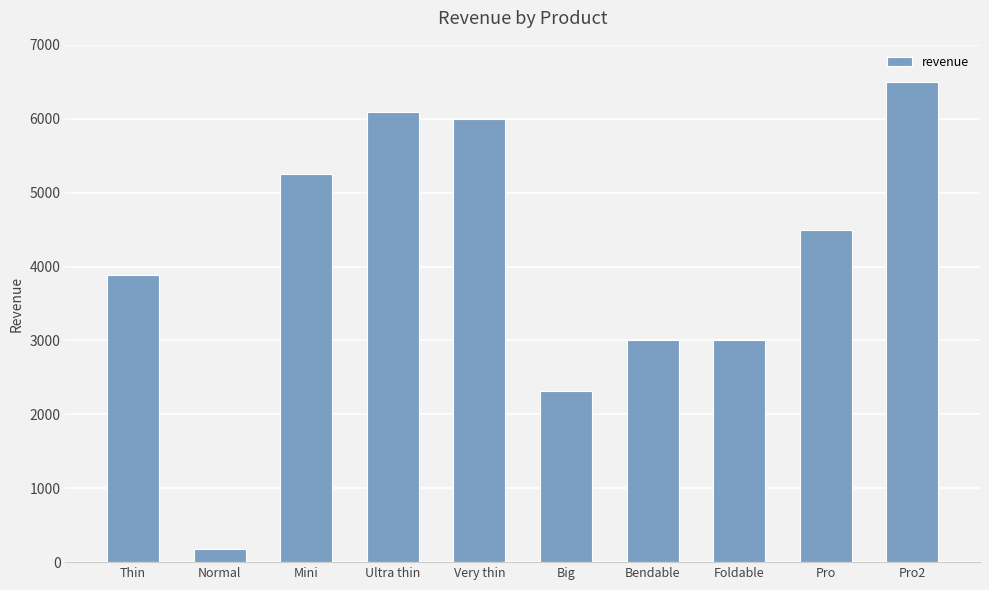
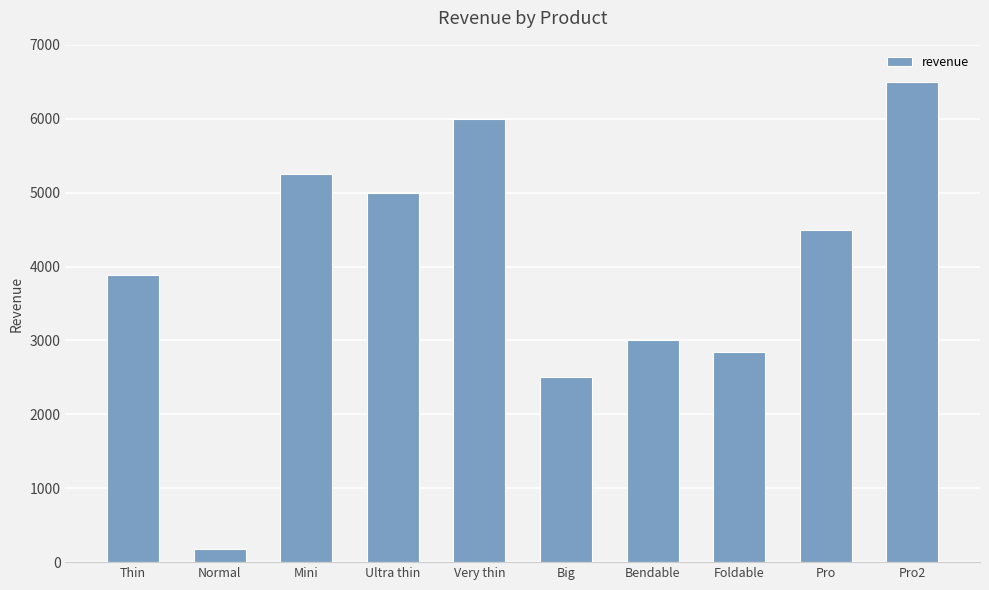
Ultra thin: 6100 -> 5000
Big: 2300 -> 2500
Foldable: 3000 -> 2800
